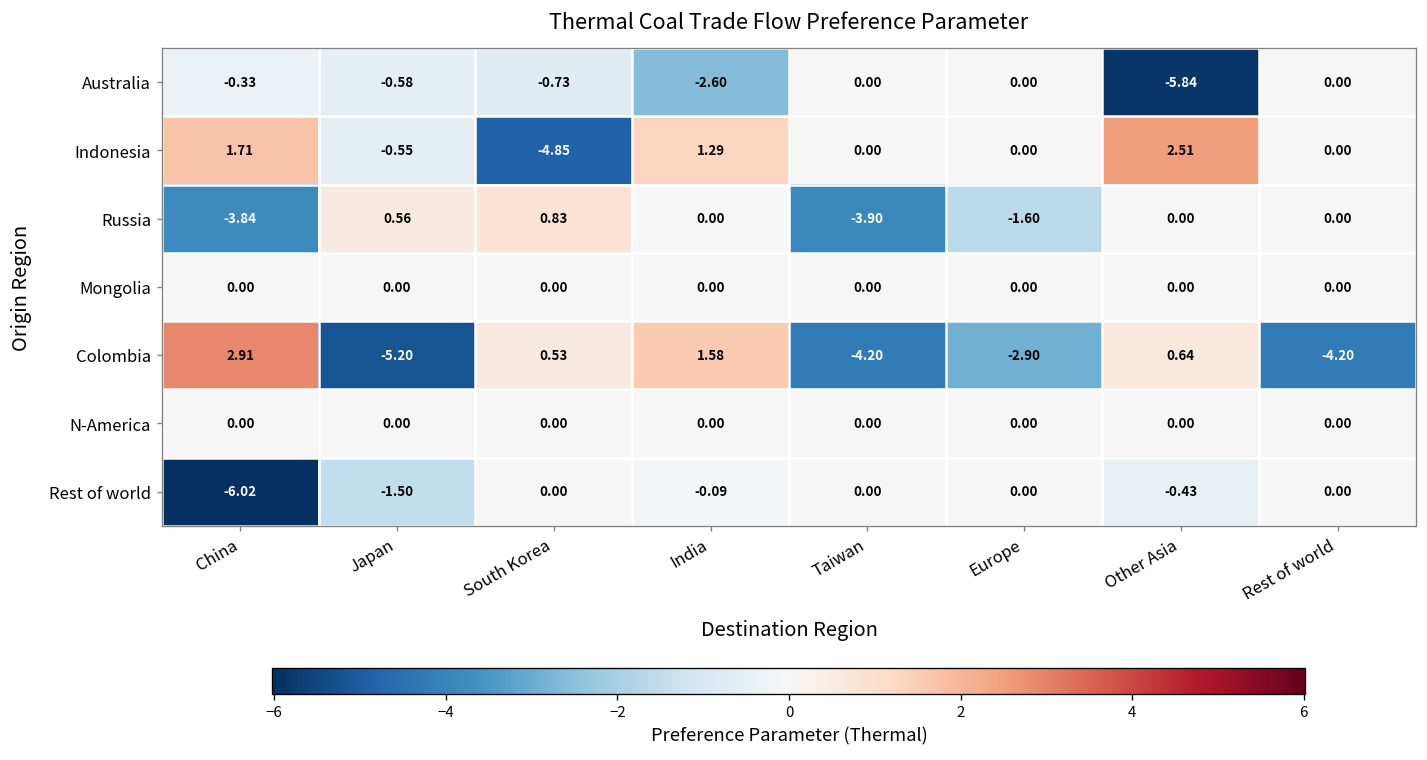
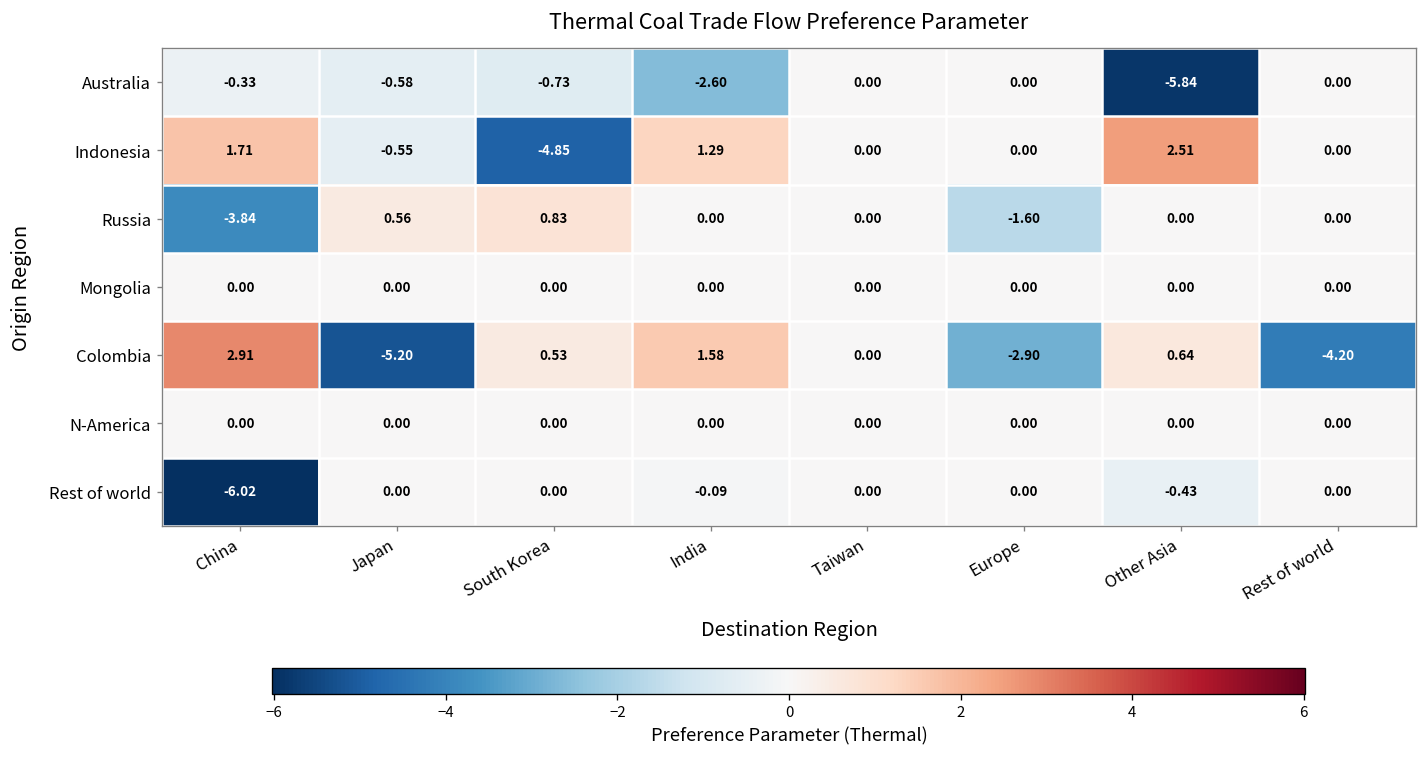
Russia, Taiwan: -3.90 -> 0.00
Colombia, Taiwan: -4.20 -> 0.00
Rest of world, Japan: -1.50 -> 0.00
